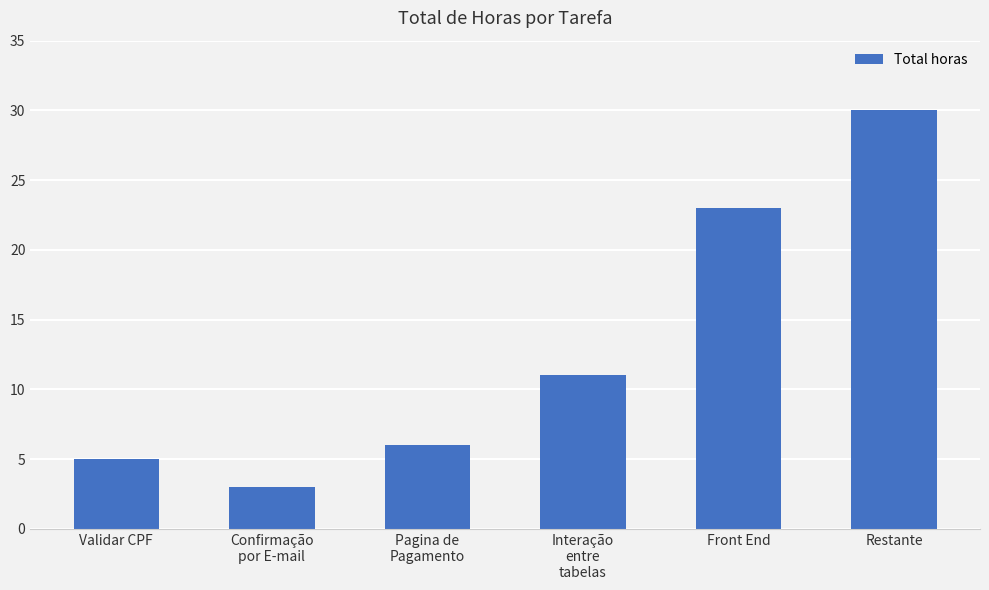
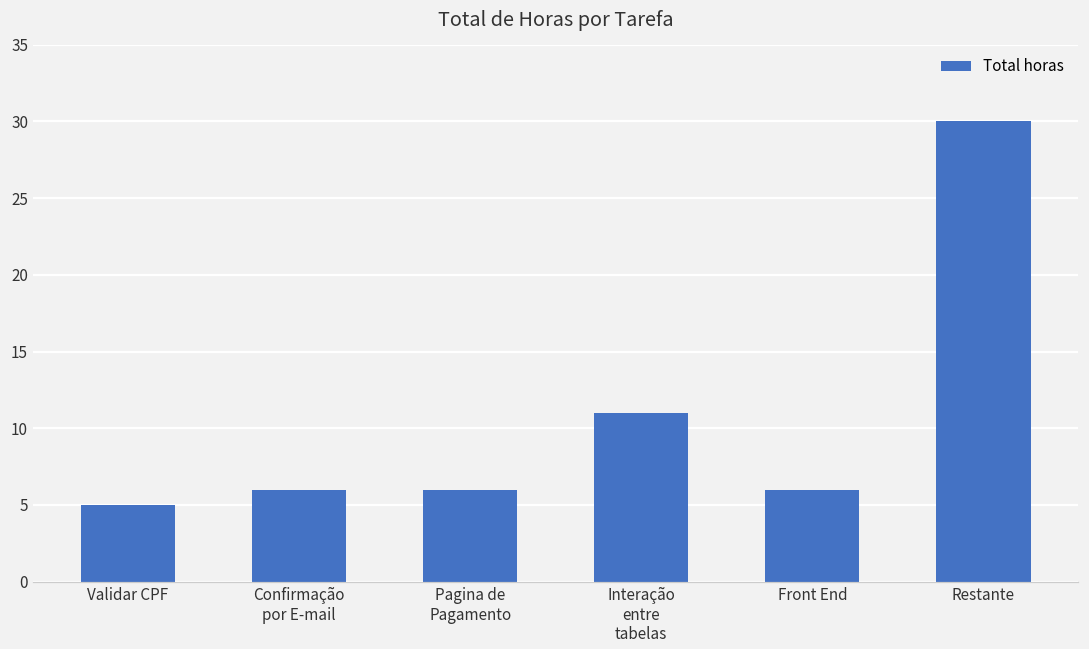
Confirmação por E-mail: 3 -> 6
Front End: 23 -> 6
